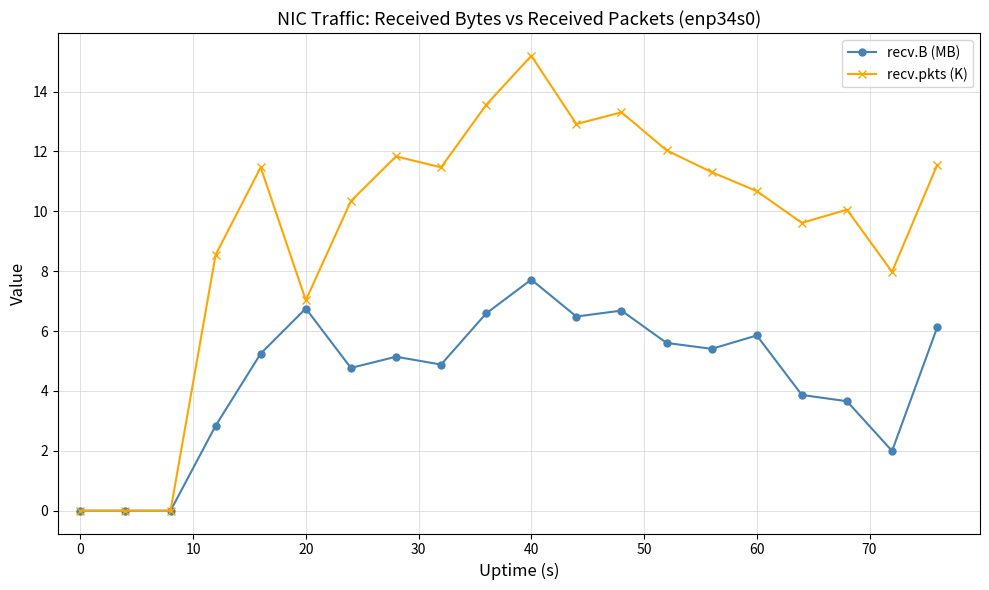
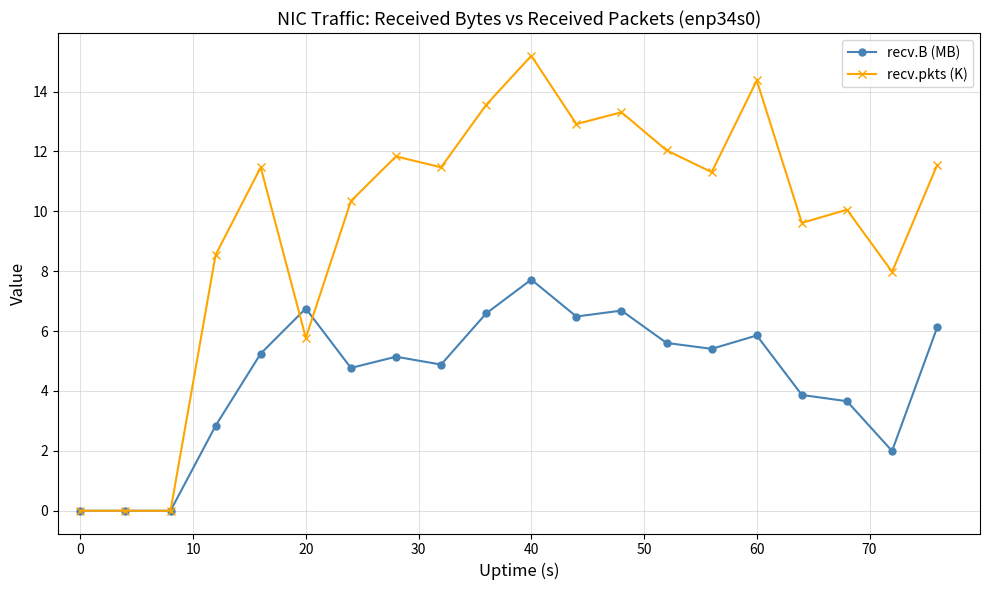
recv.pkts (K), 20: 7.0 -> 5.8
recv.pkts (K), 60: 10.7 -> 14.4
